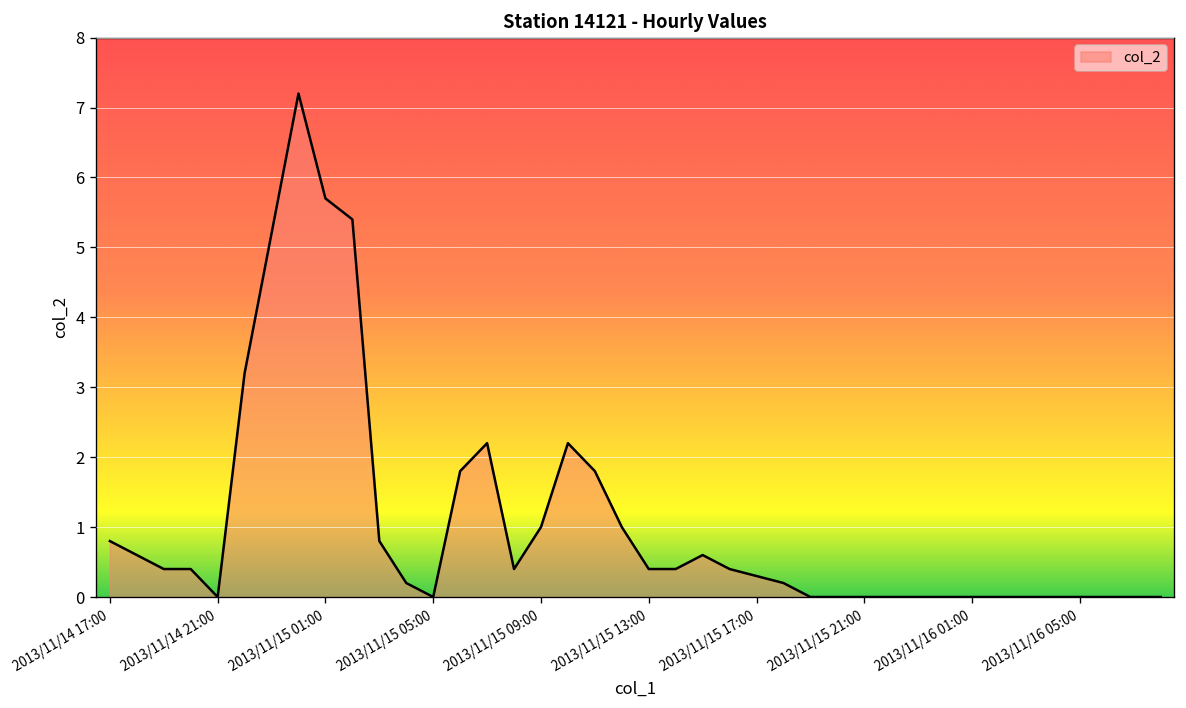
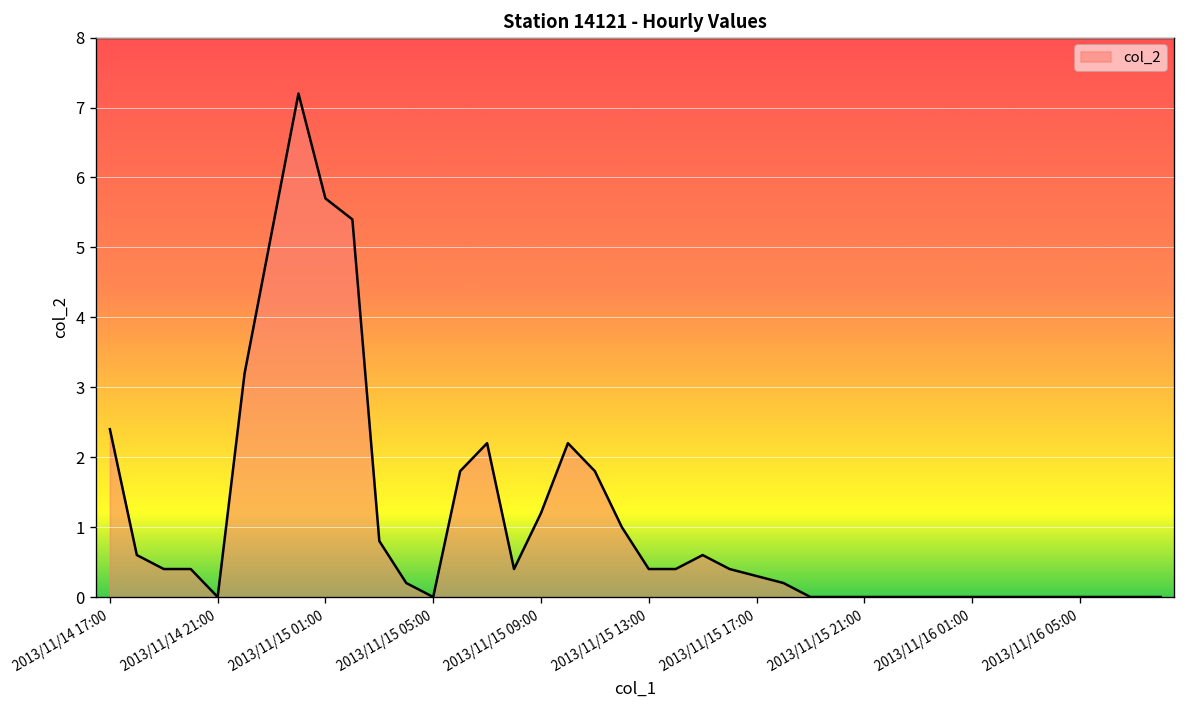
2013/11/14 17:00: 0.8 -> 2.4
2013/11/15 09:00: 1.0 -> 1.2
